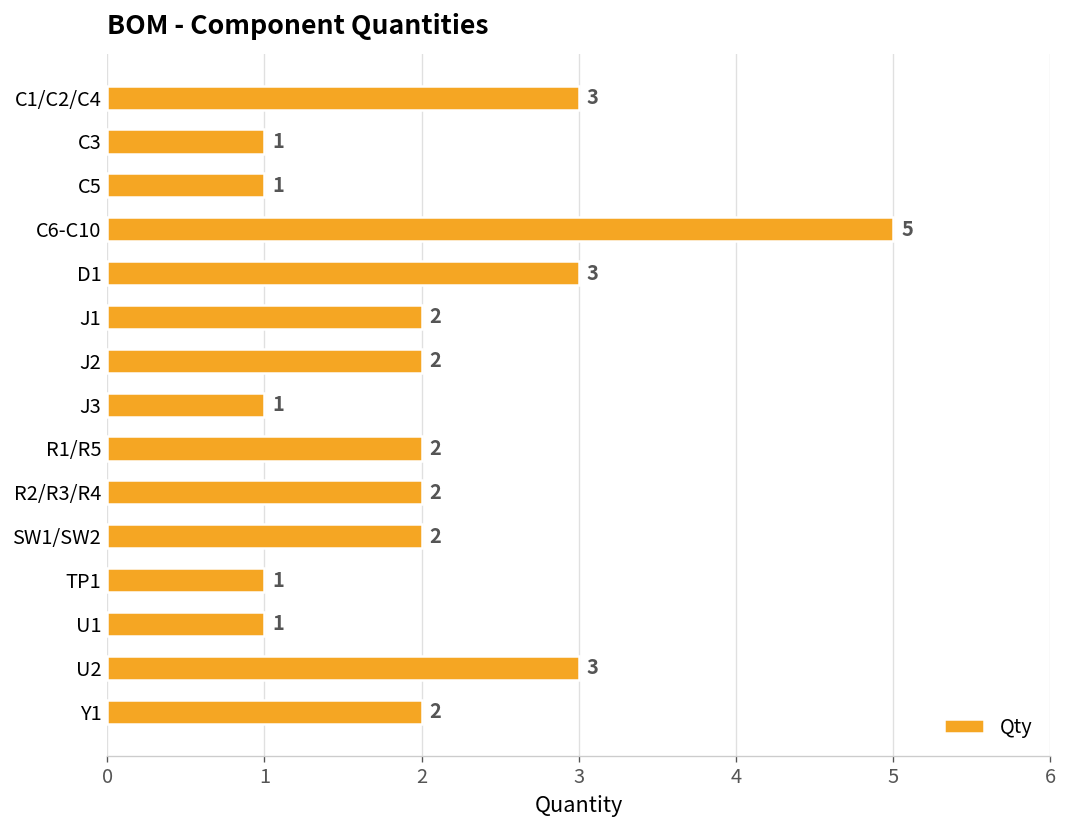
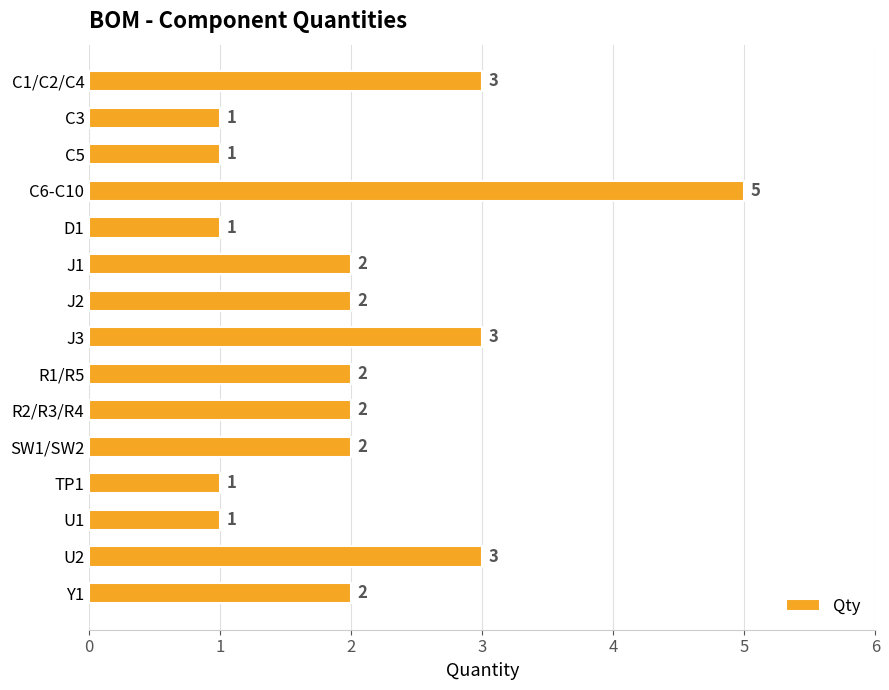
D1: 3 -> 1
J3: 1 -> 3
